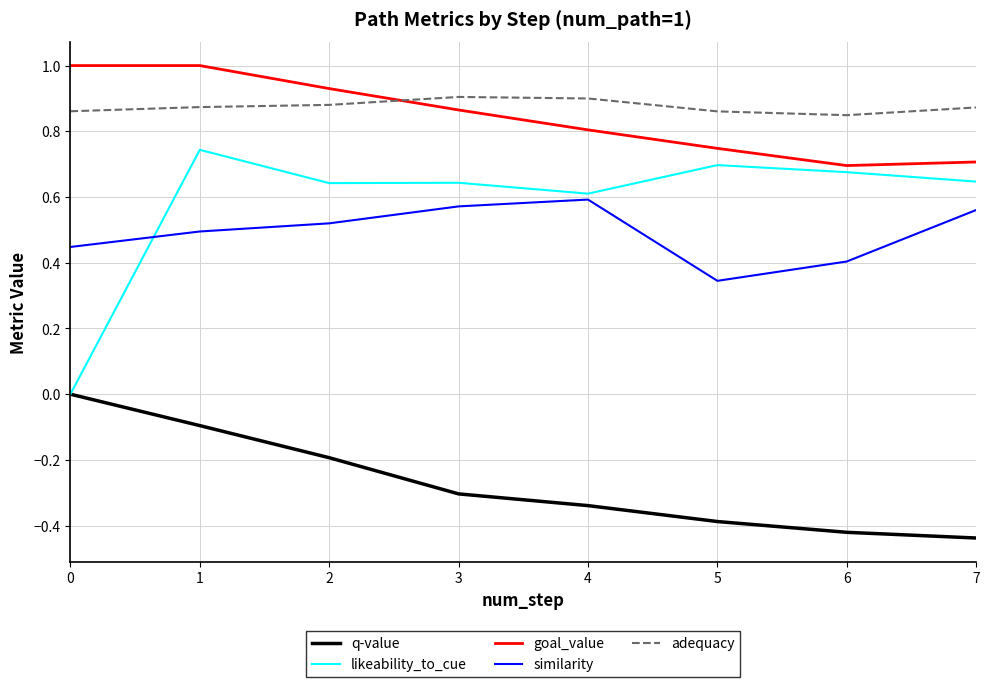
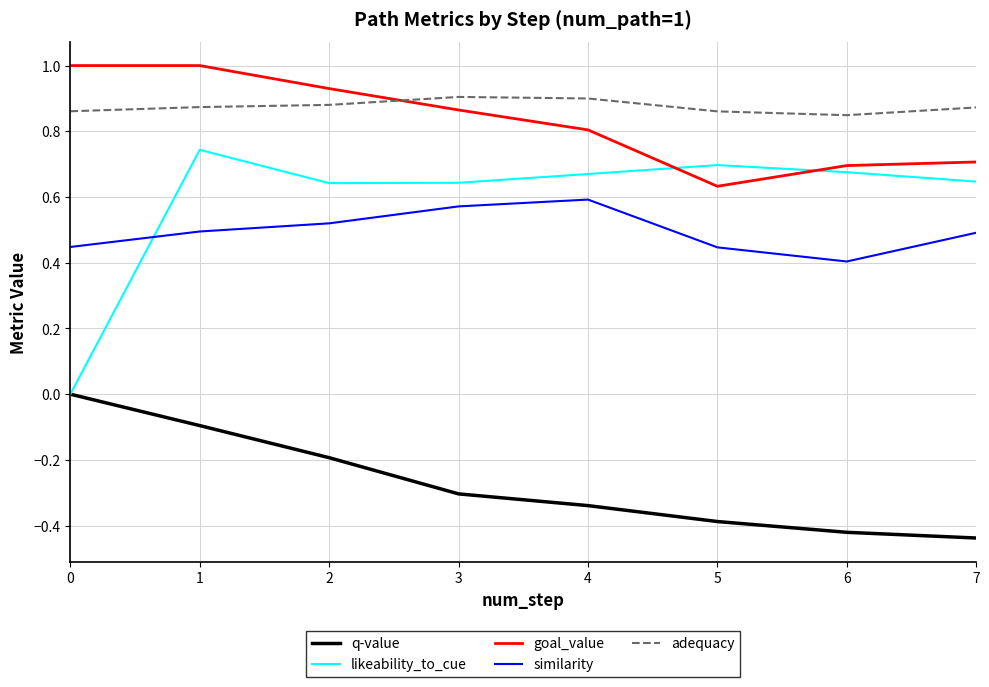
likeability_to_cue, 4: 0.61 -> 0.67
goal_value, 5: 0.75 -> 0.63
similarity, 5: 0.34 -> 0.45
similarity, 7: 0.56 -> 0.49
